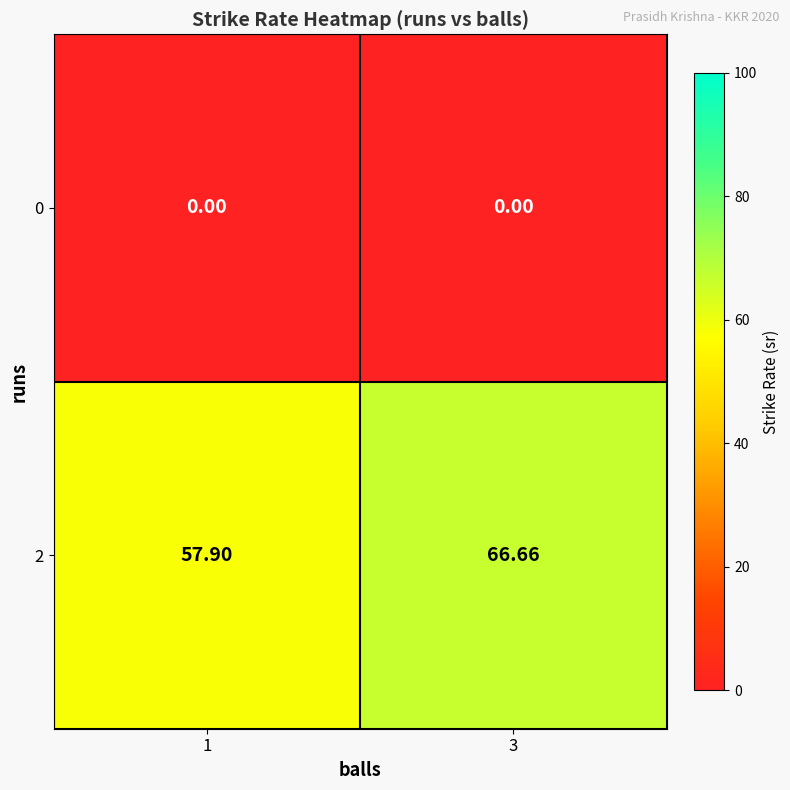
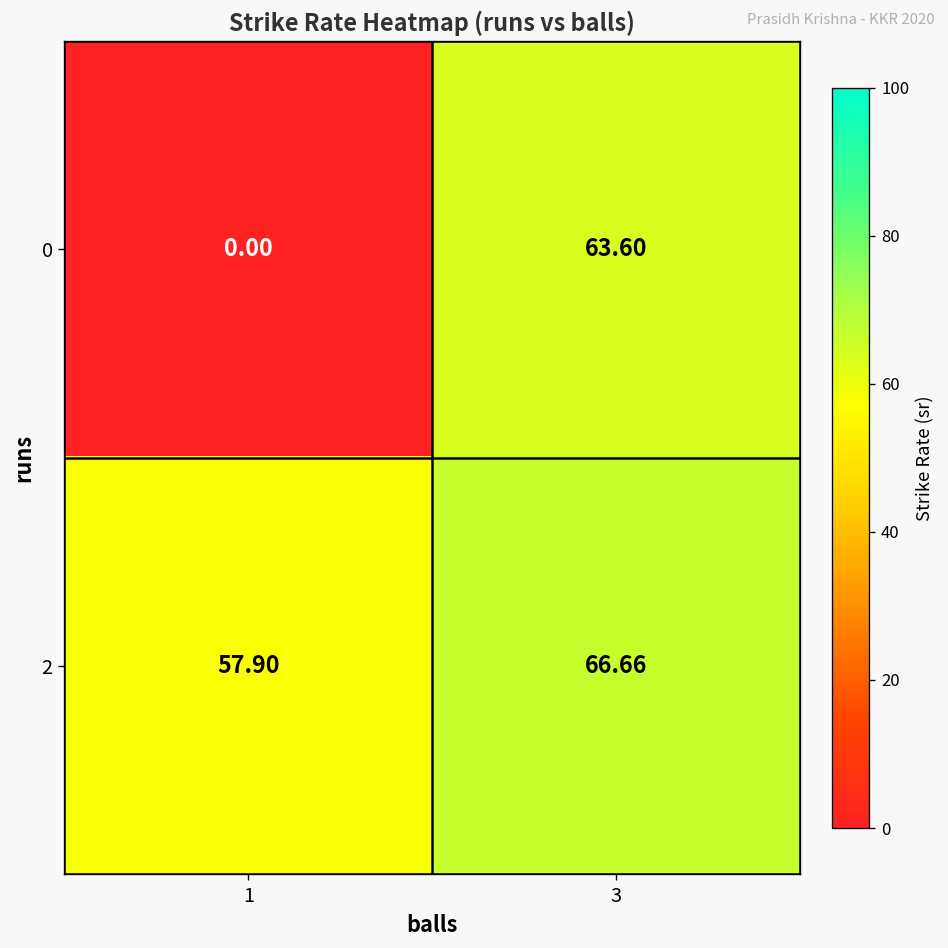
0, 3: 0.00 -> 63.60
